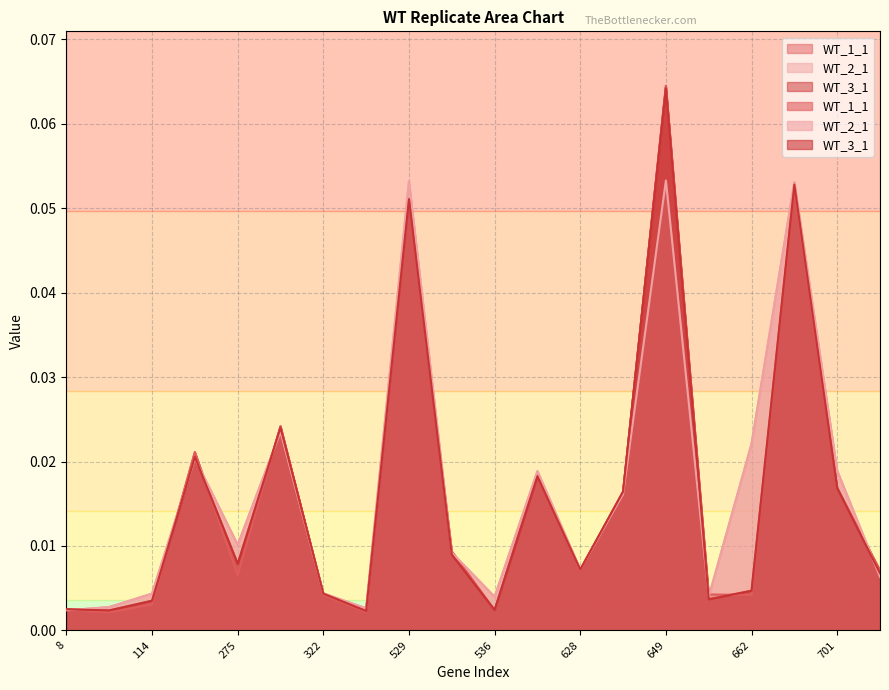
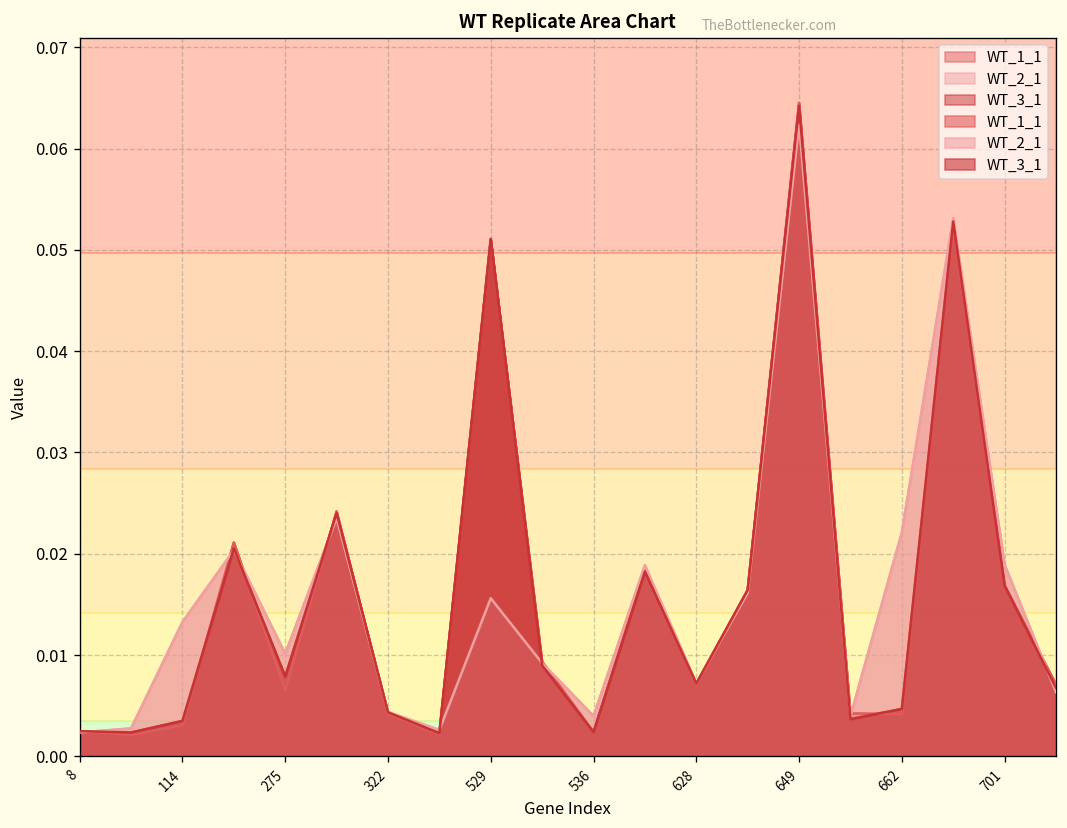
WT_2_1, 114: 0.004 -> 0.013
WT_2_1, 529: 0.053 -> 0.016
WT_2_1, 649: 0.053 -> 0.062
